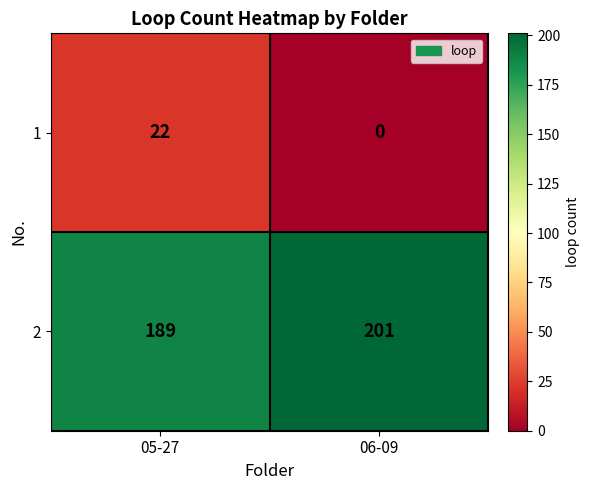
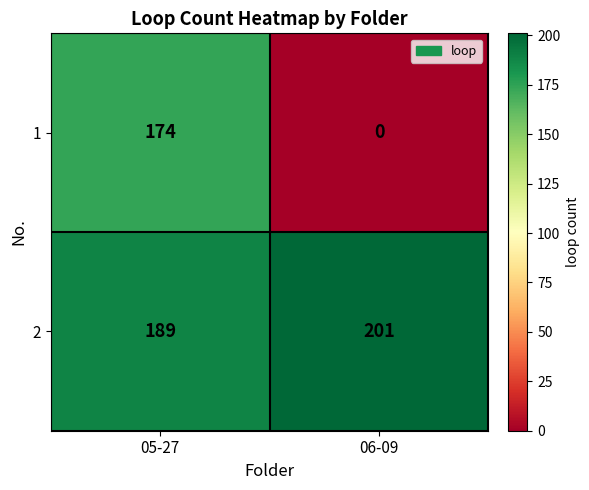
1, 05-27: 22 -> 174
